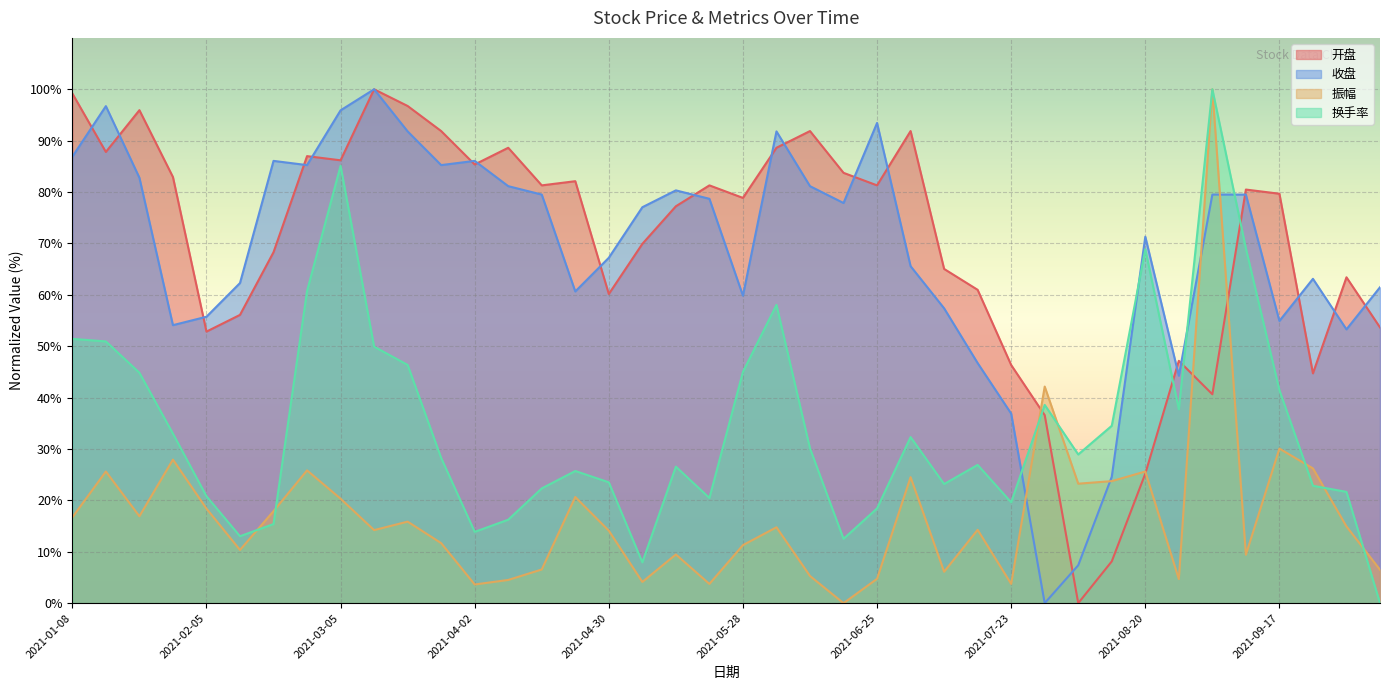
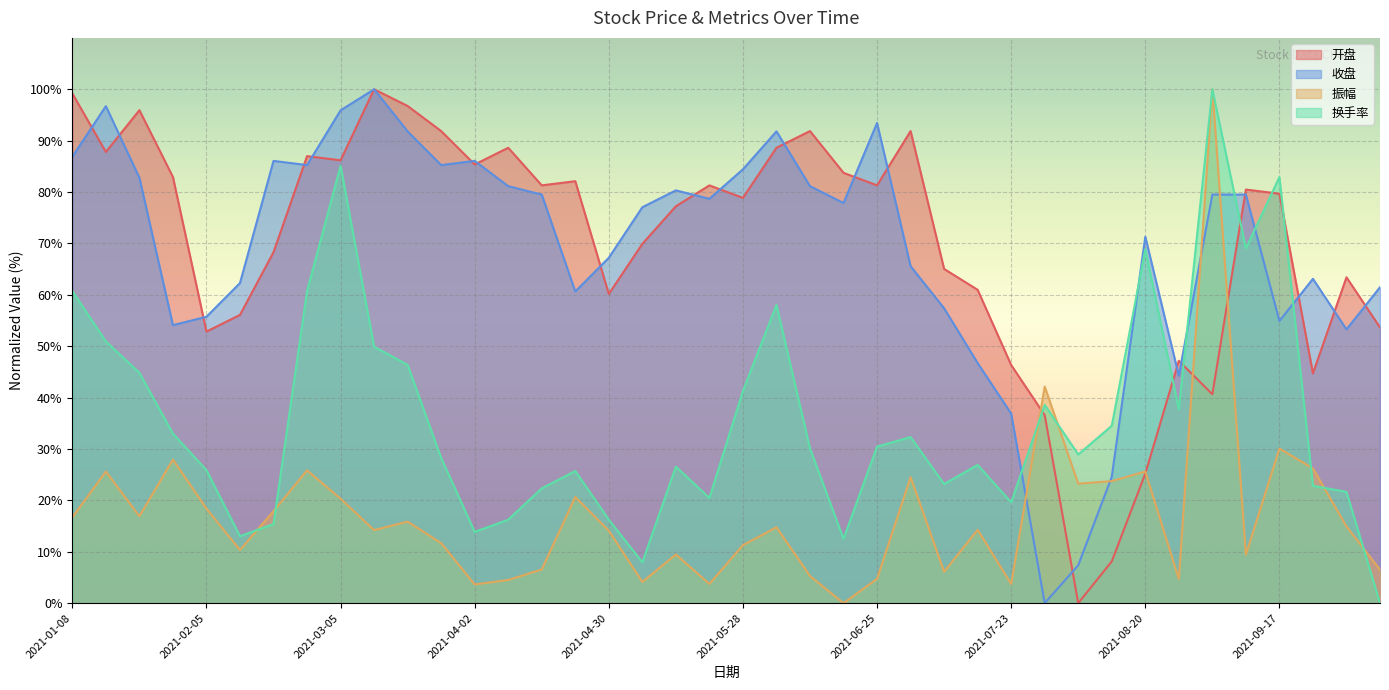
换手率, 2021-01-08: 51% -> 61%
换手率, 2021-02-05: 21% -> 26%
换手率, 2021-04-30: 24% -> 16%
收盘, 2021-05-28: 60% -> 84%
换手率, 2021-05-28: 45% -> 41%
换手率, 2021-06-25: 18% -> 30%
换手率, 2021-09-17: 41% -> 83%
